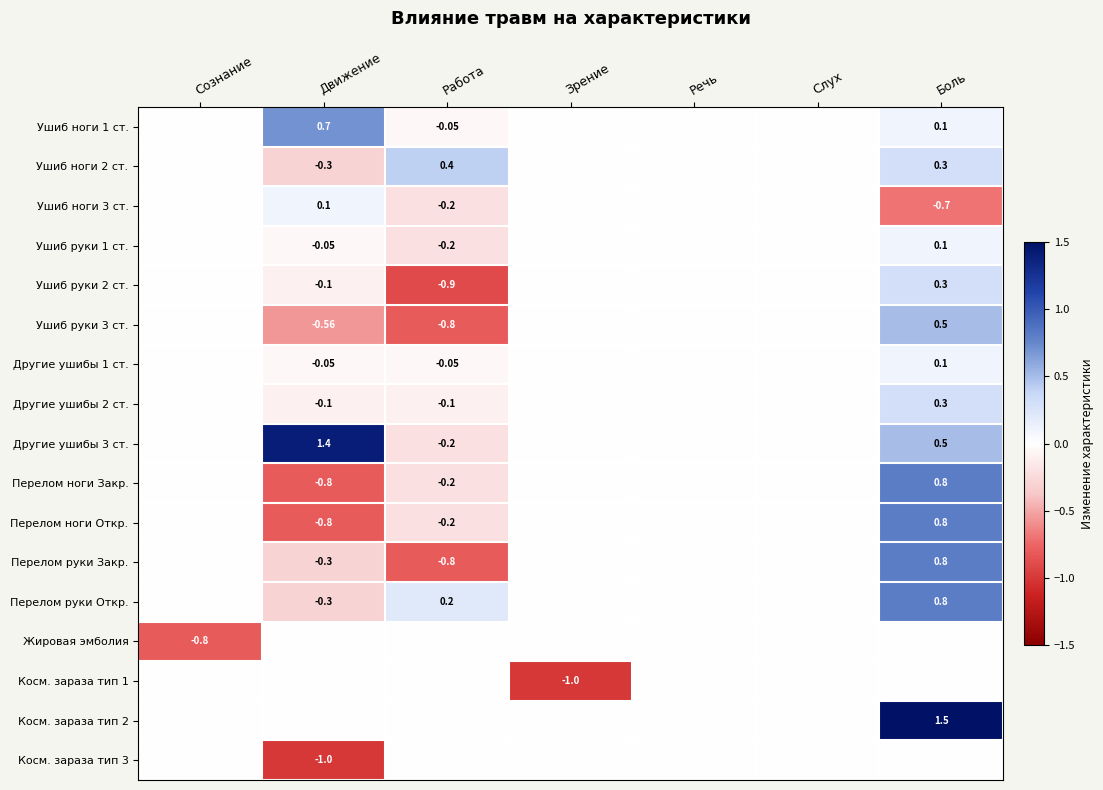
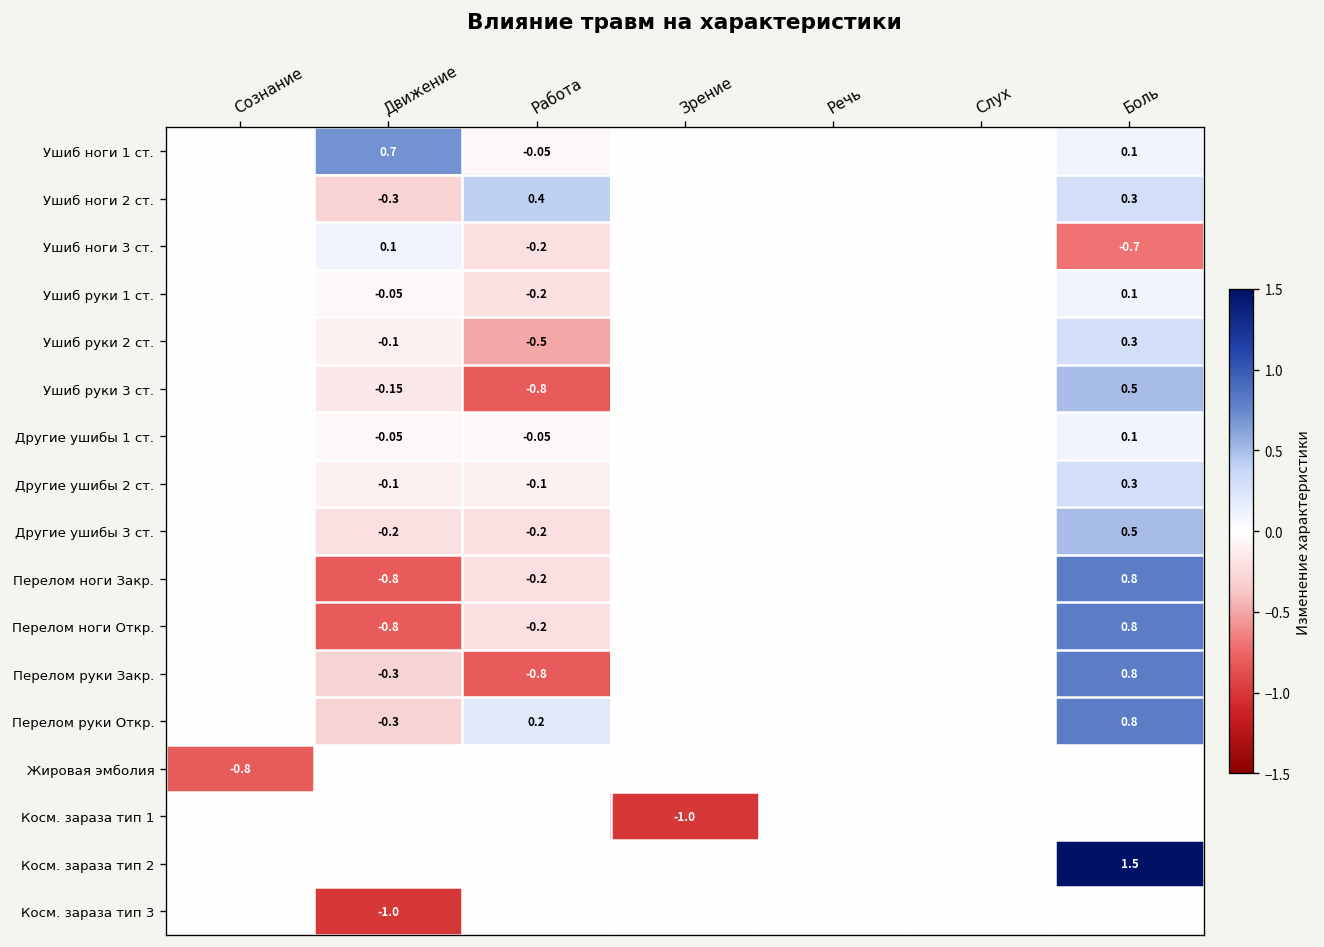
Ушиб руки 2 ст., Работа: -0.9 -> -0.5
Ушиб руки 3 ст., Движение: -0.56 -> -0.15
Другие ушибы 3 ст., Движение: 1.4 -> -0.2
